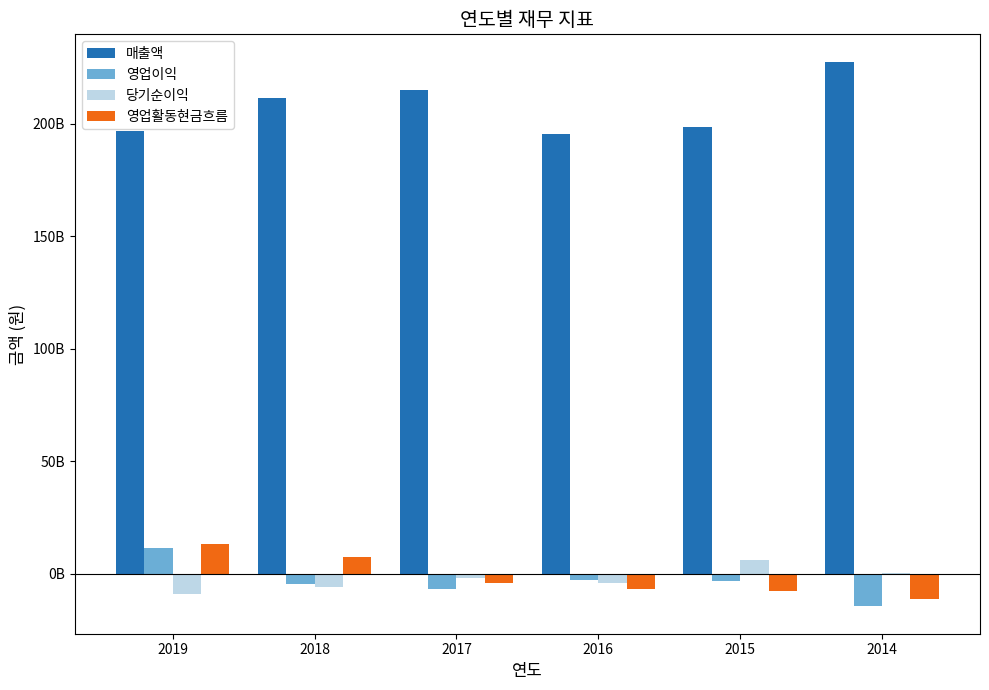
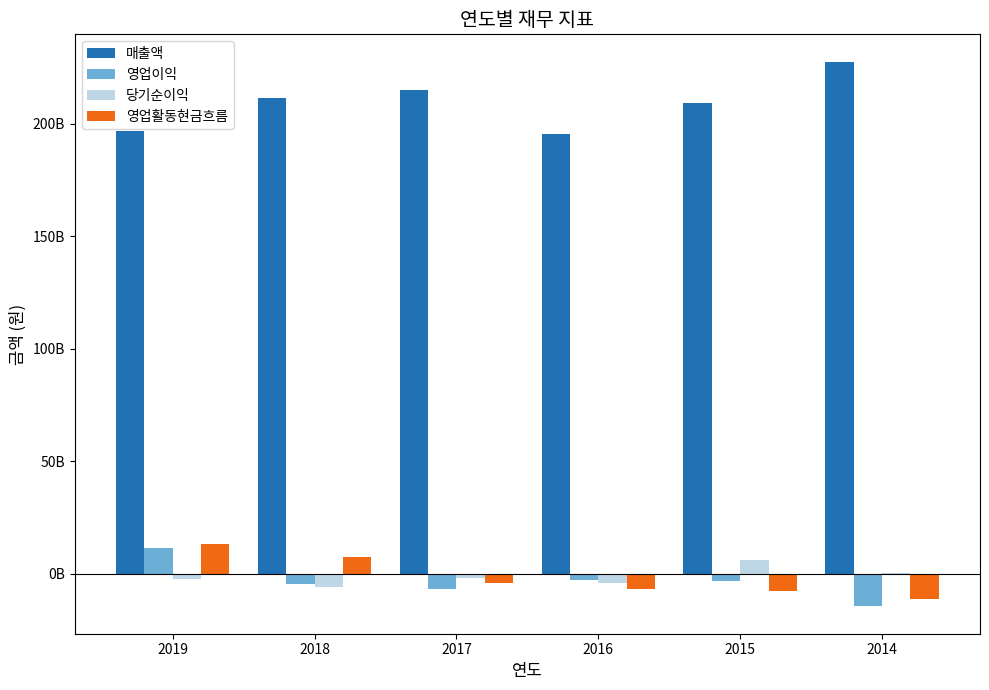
당기순이익, 2019: -9000000000 -> -2000000000
매출액, 2015: 198000000000 -> 209000000000
